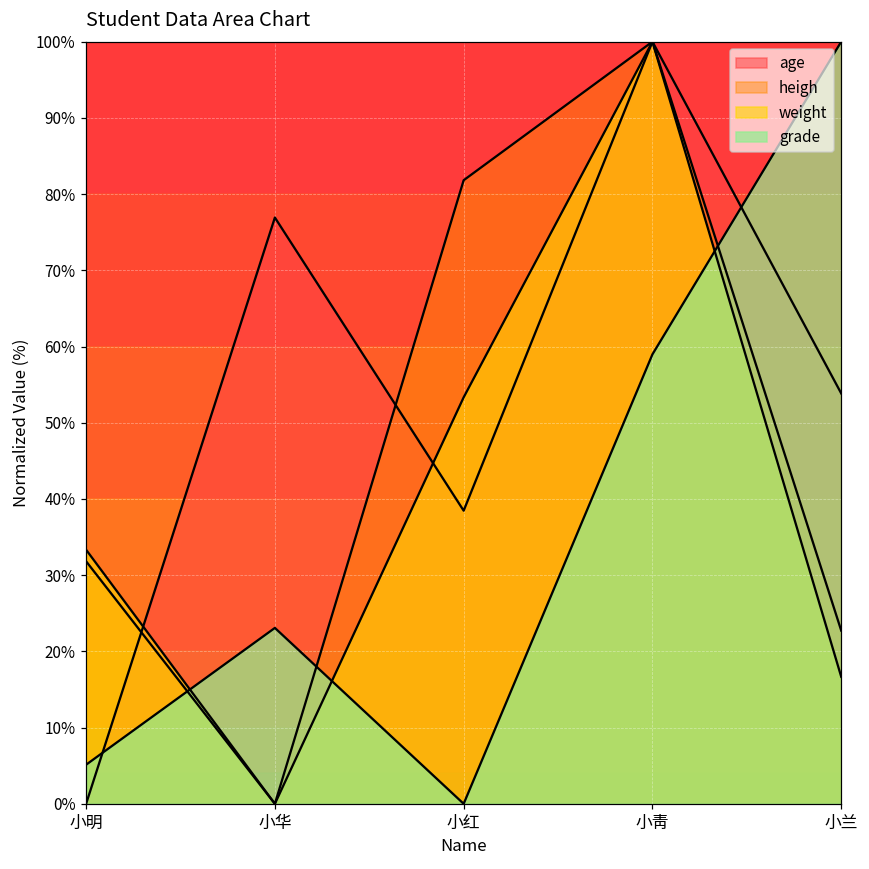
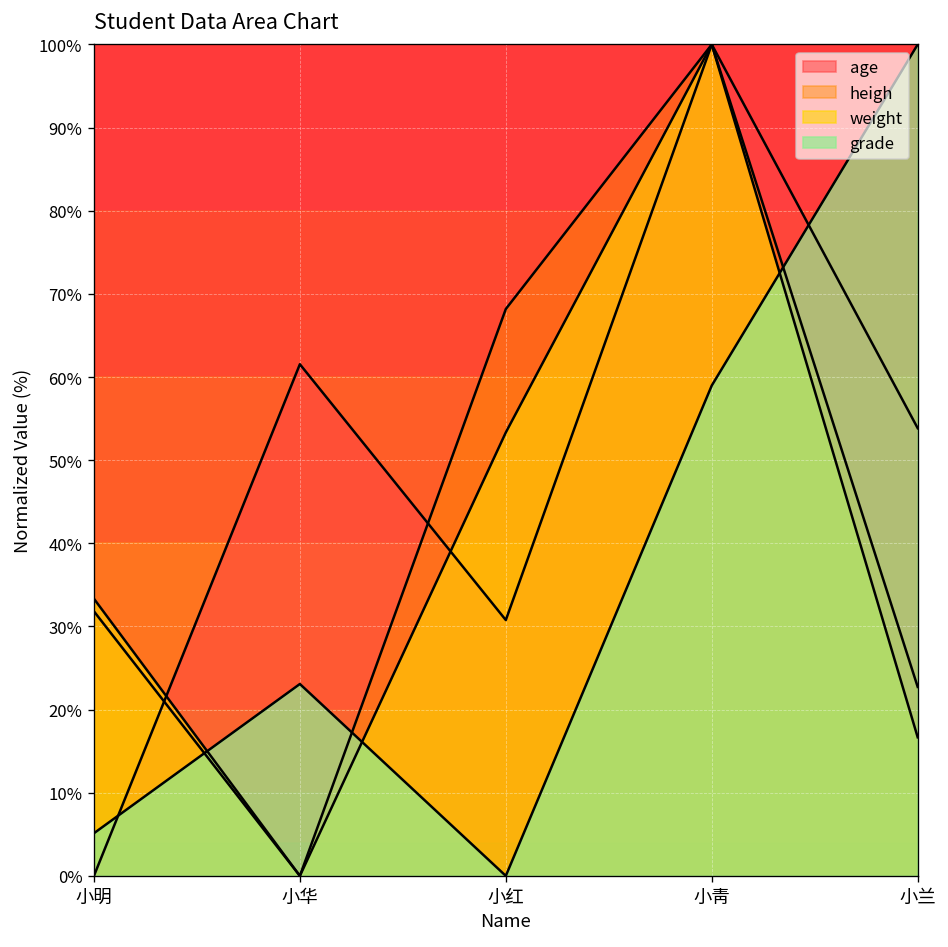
age, 小华: 77% -> 62%
age, 小红: 38% -> 31%
heigh, 小红: 82% -> 68%
